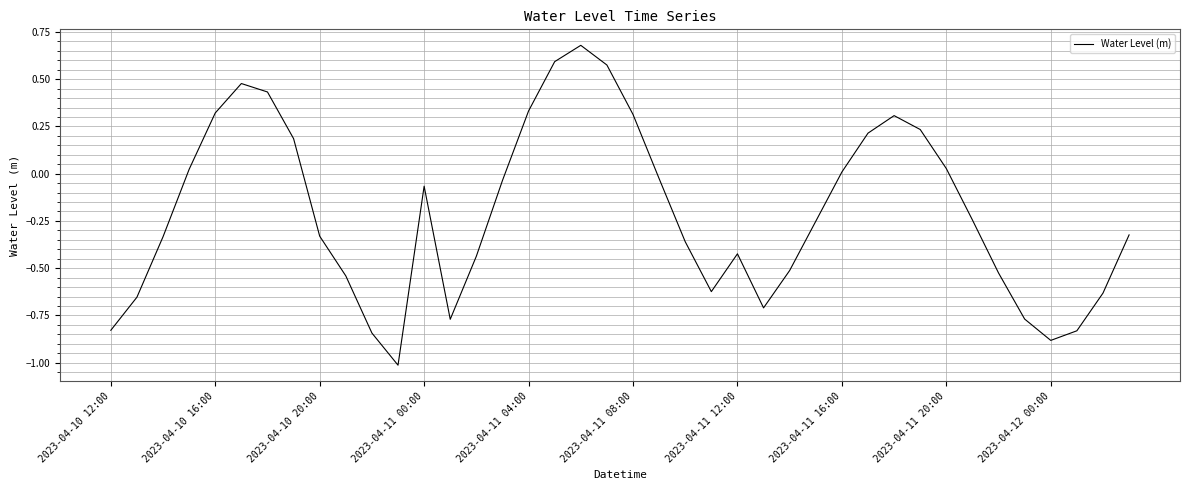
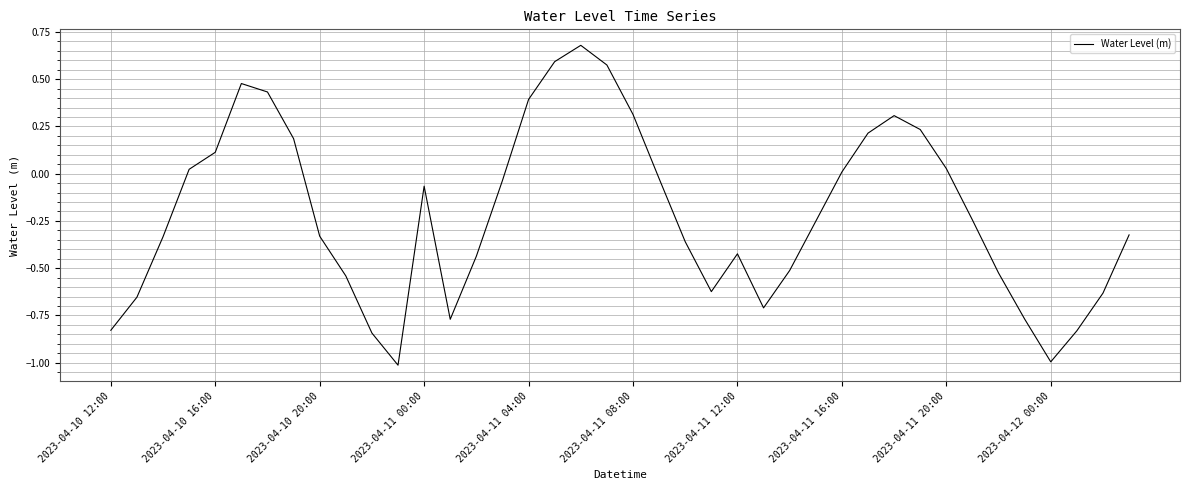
2023-04-10 16:00: 0.32 -> 0.11
2023-04-11 04:00: 0.33 -> 0.39
2023-04-12 00:00: -0.88 -> -1.00
